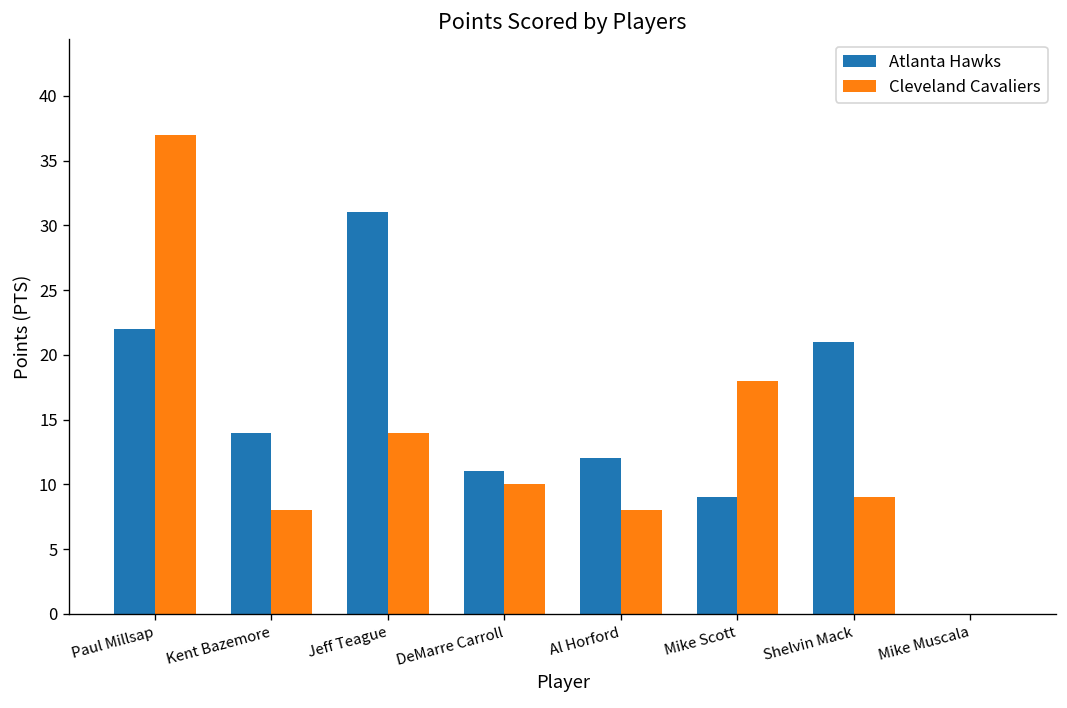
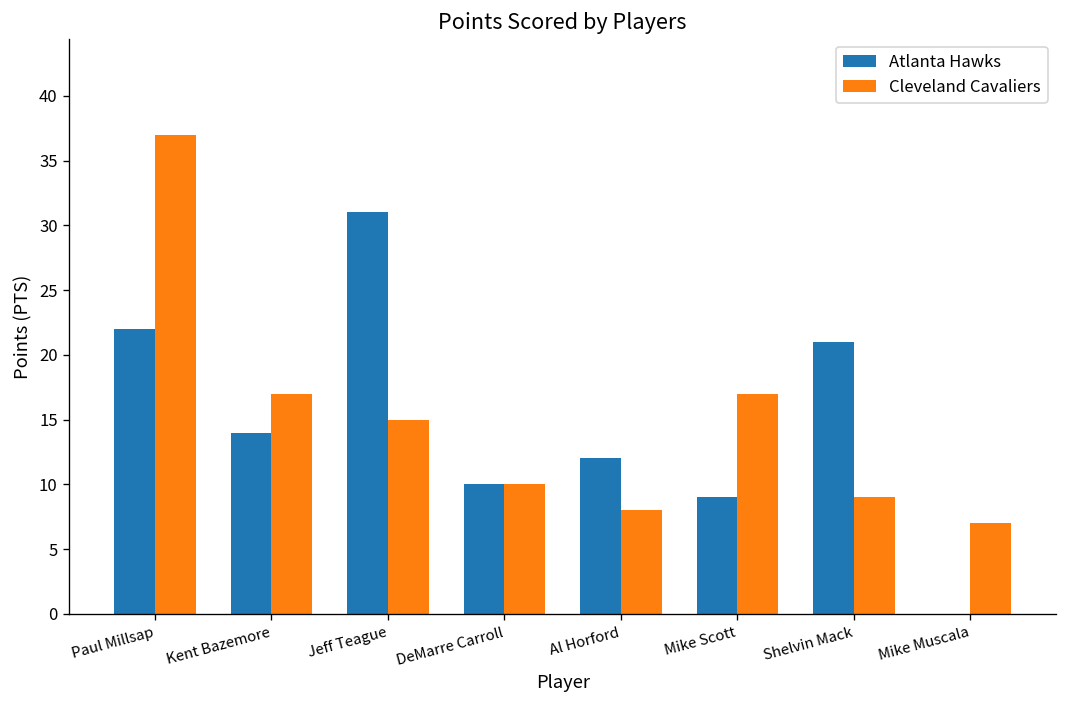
Cleveland Cavaliers, Kent Bazemore: 8 -> 17
Cleveland Cavaliers, Jeff Teague: 14 -> 15
Atlanta Hawks, DeMarre Carroll: 11 -> 10
Cleveland Cavaliers, Mike Scott: 18 -> 17
Cleveland Cavaliers, Mike Muscala: 0 -> 7
